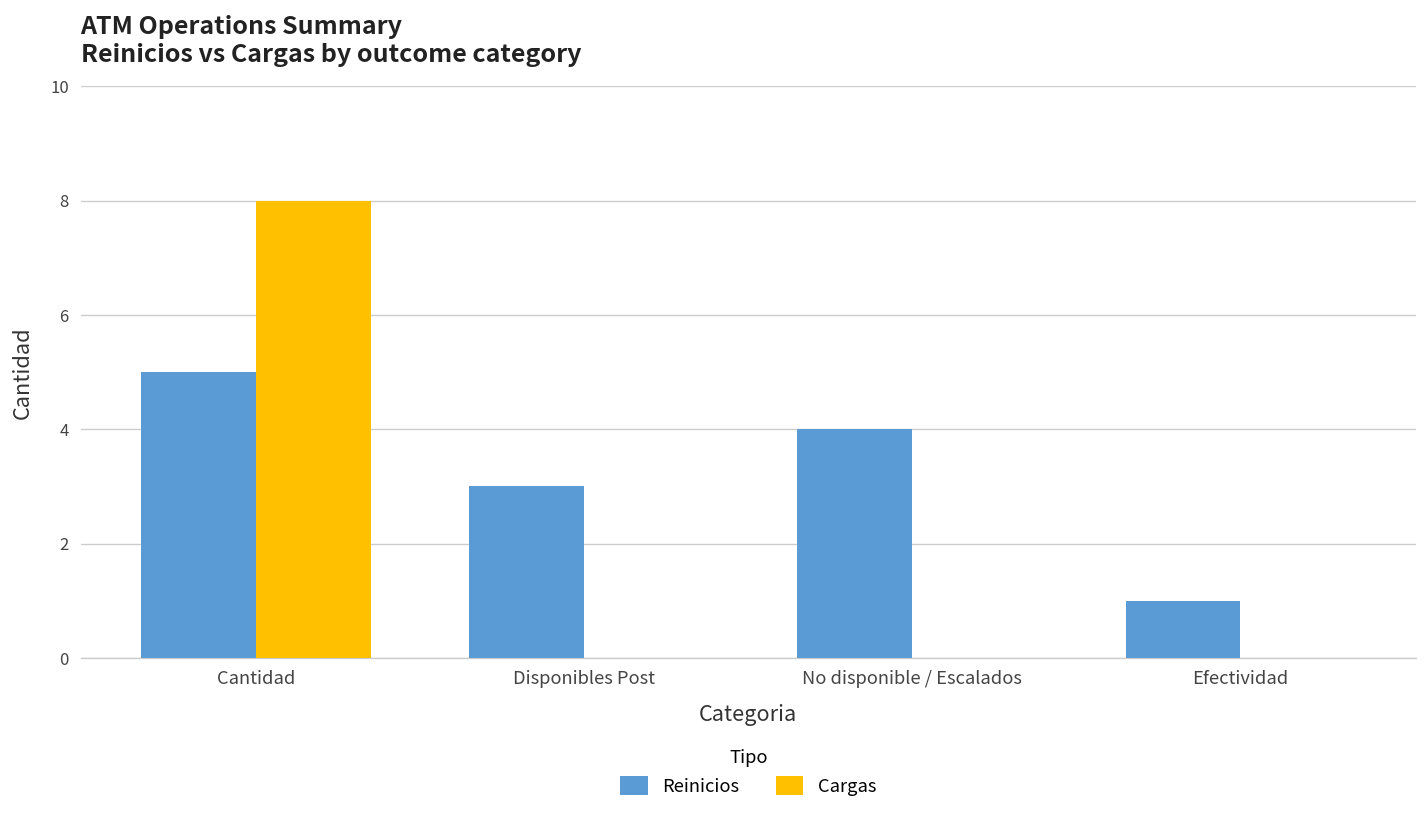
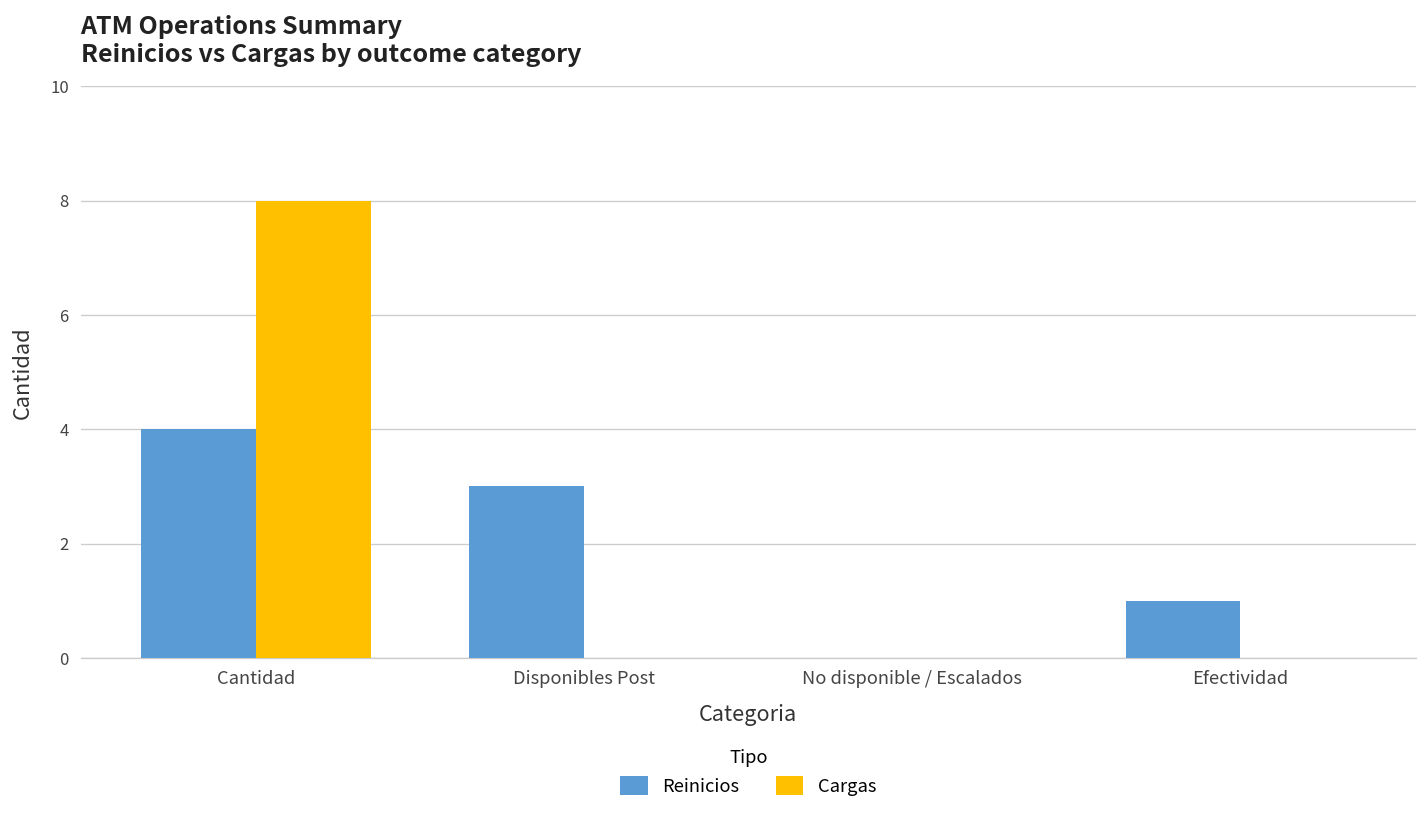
Reinicios, Cantidad: 5 -> 4
Reinicios, No disponible / Escalados: 4 -> 0
